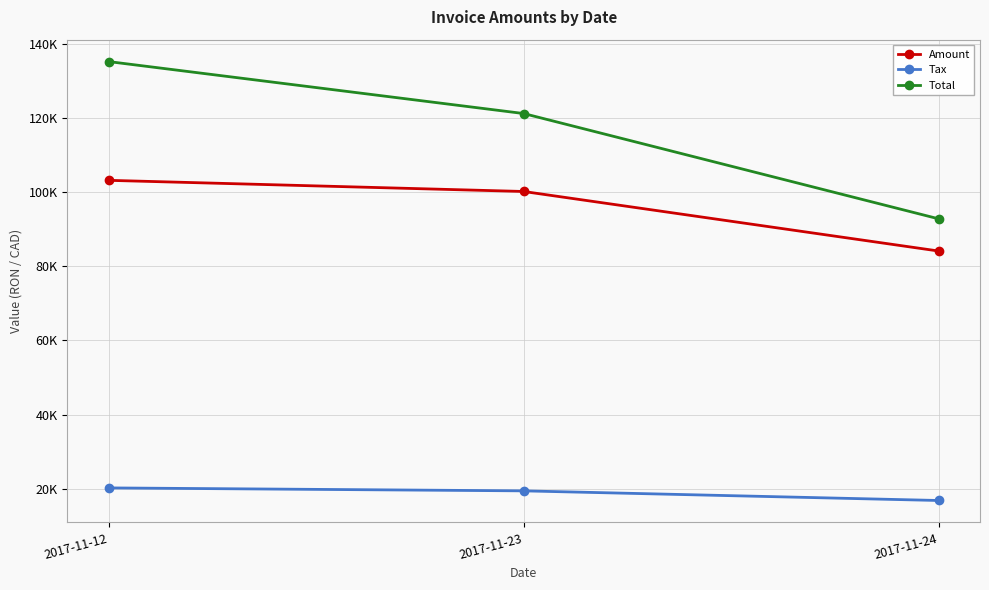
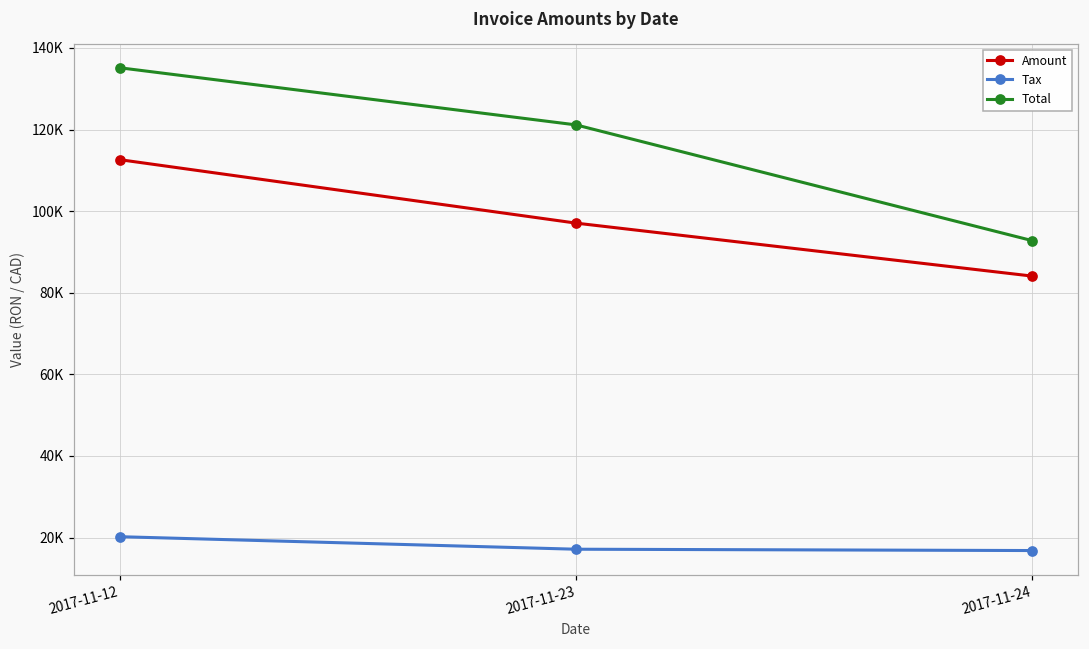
Amount, 2017-11-12: 103000 -> 113000
Amount, 2017-11-23: 100000 -> 97000
Tax, 2017-11-23: 19000 -> 17000
